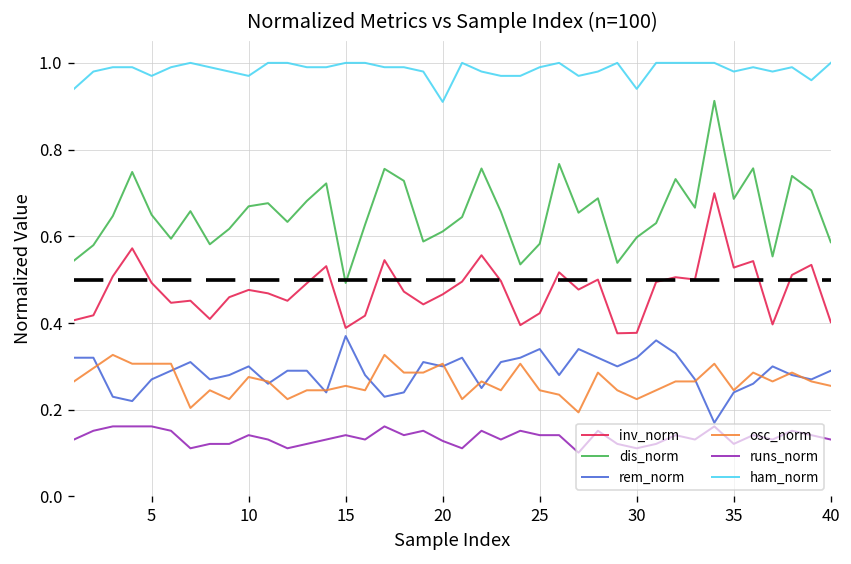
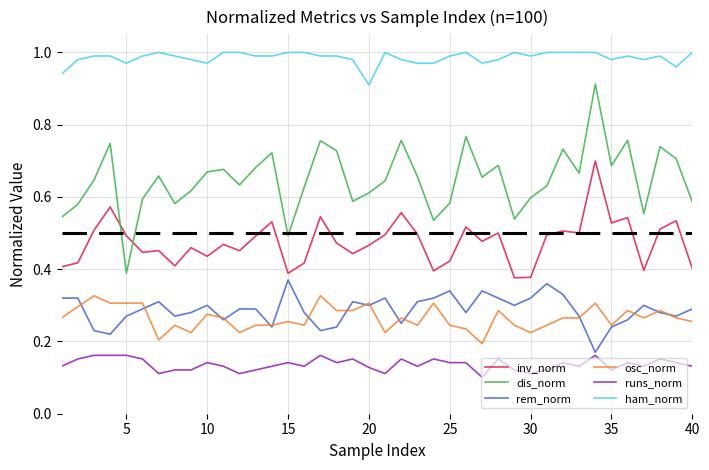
dis_norm, 5: 0.65 -> 0.39
inv_norm, 10: 0.48 -> 0.44
ham_norm, 30: 0.94 -> 0.99
